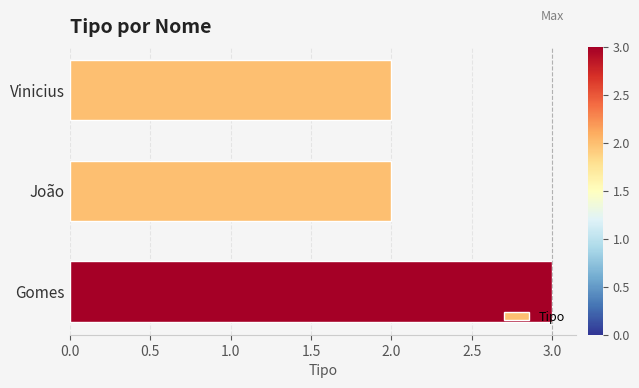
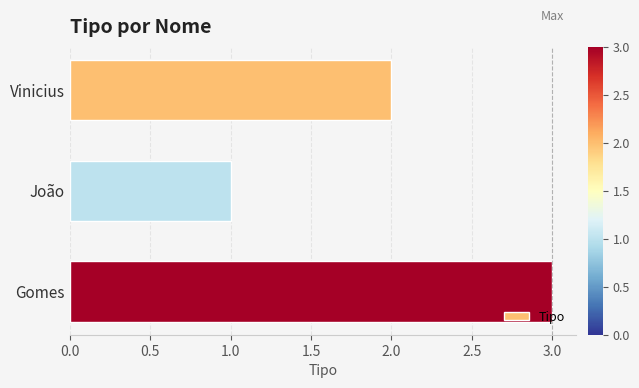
João: 2 -> 1
